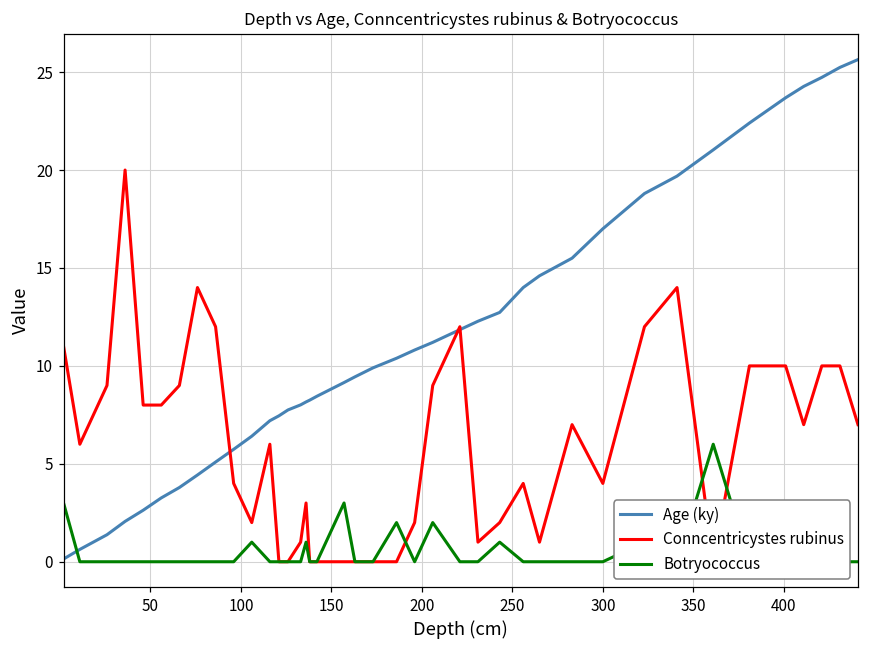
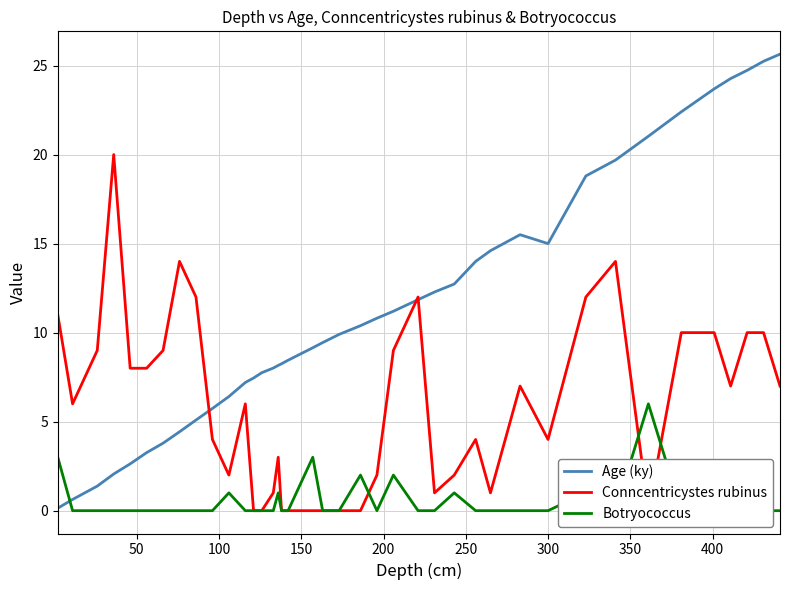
Age (ky), 300: 17 -> 15
